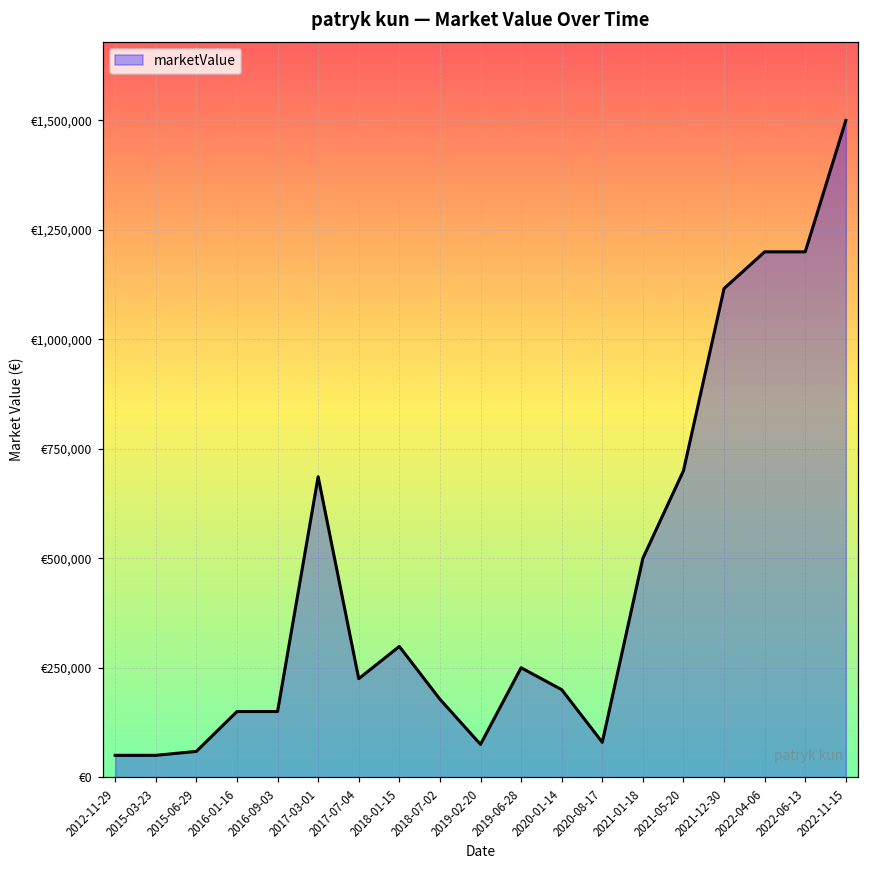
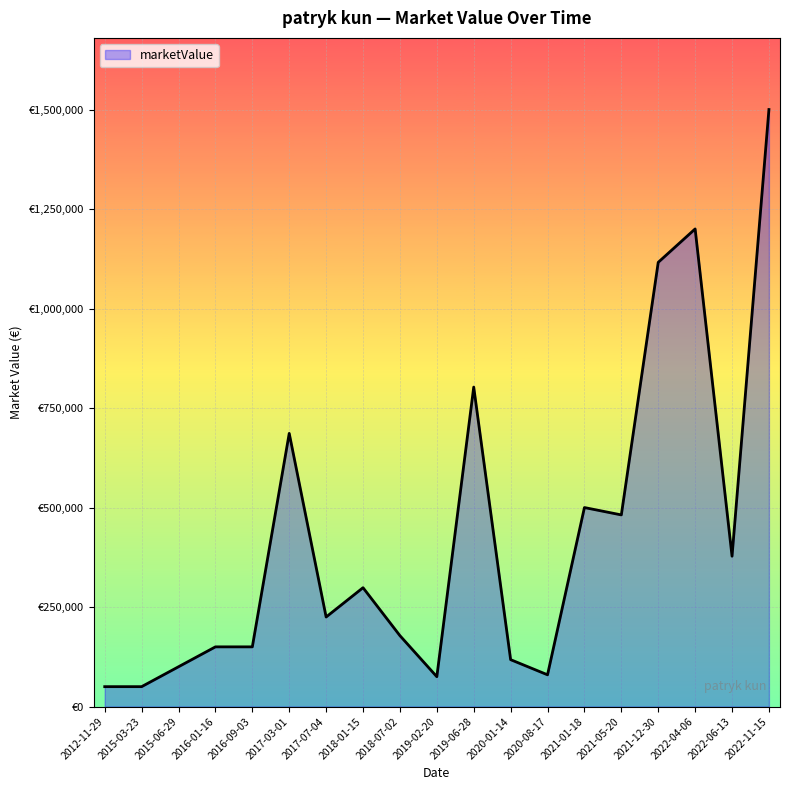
2015-06-29: €60,000 -> €100,000
2019-06-28: €250,000 -> €800,000
2020-01-14: €200,000 -> €120,000
2021-05-20: €700,000 -> €480,000
2022-06-13: €1,200,000 -> €380,000
